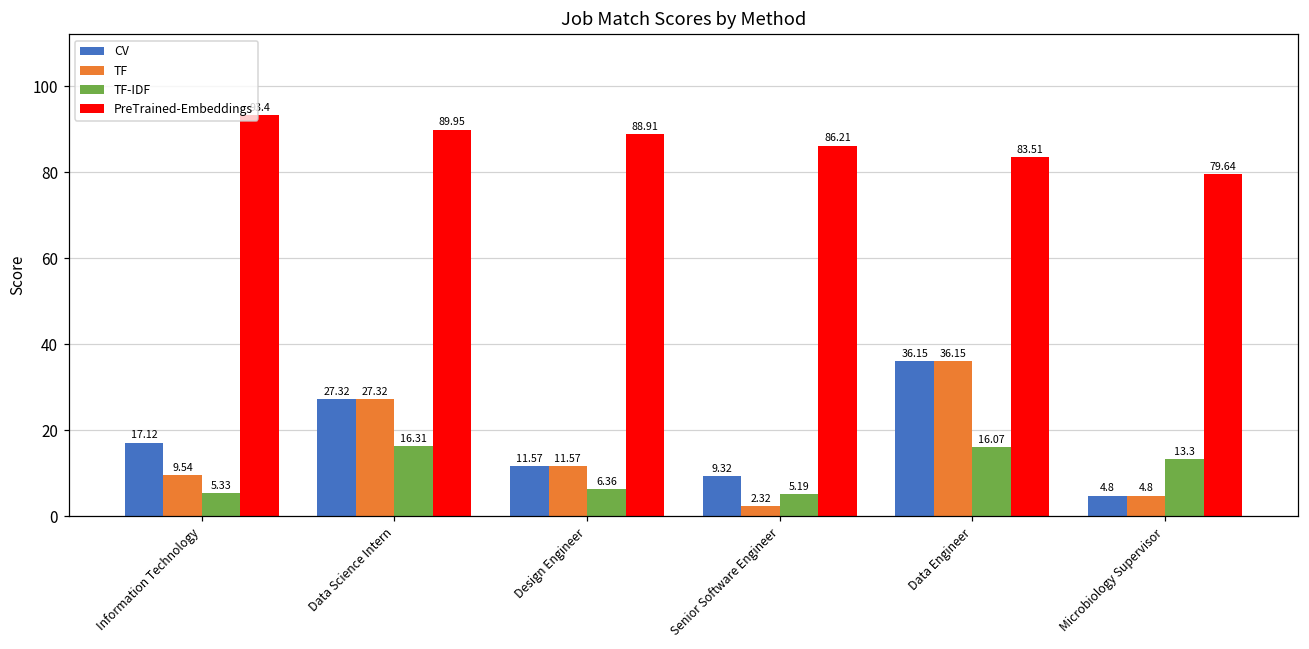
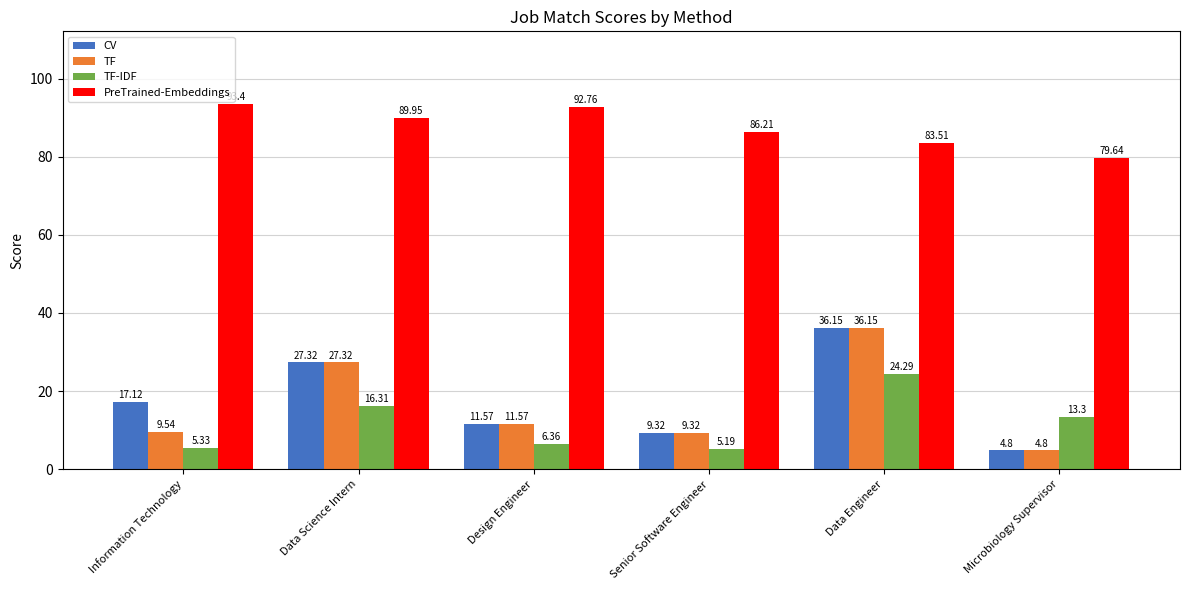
PreTrained-Embeddings, Design Engineer: 88.91 -> 92.76
TF, Senior Software Engineer: 2.32 -> 9.32
TF-IDF, Data Engineer: 16.07 -> 24.29
